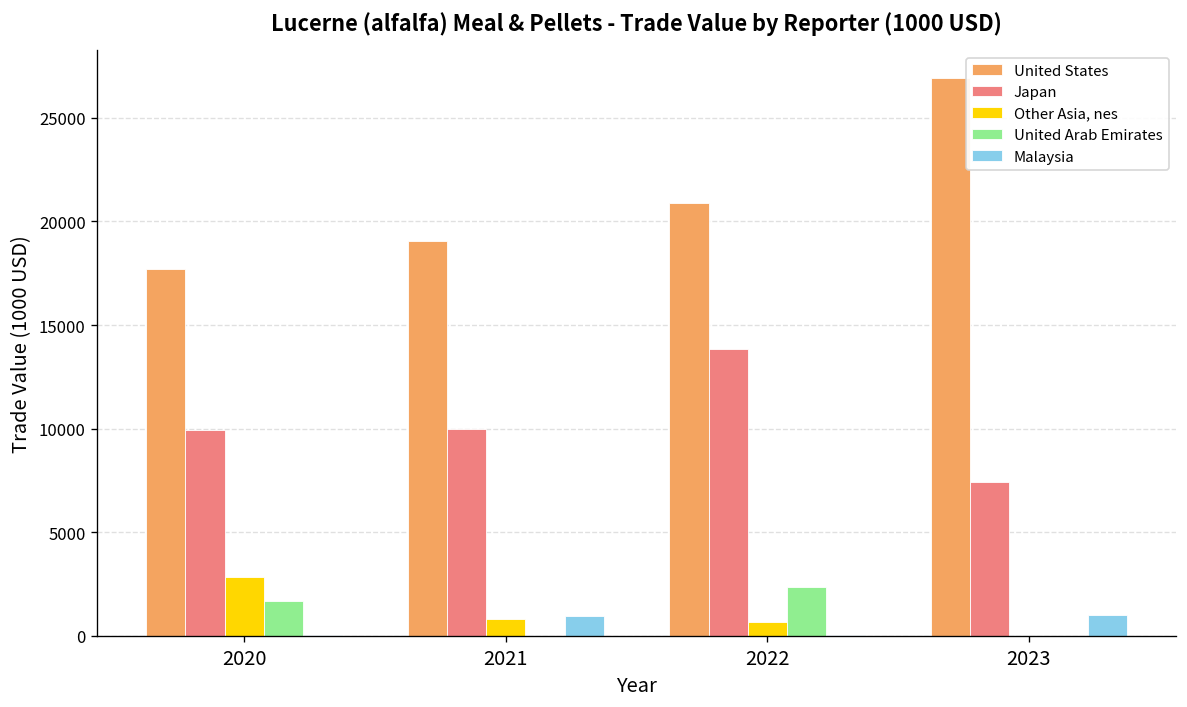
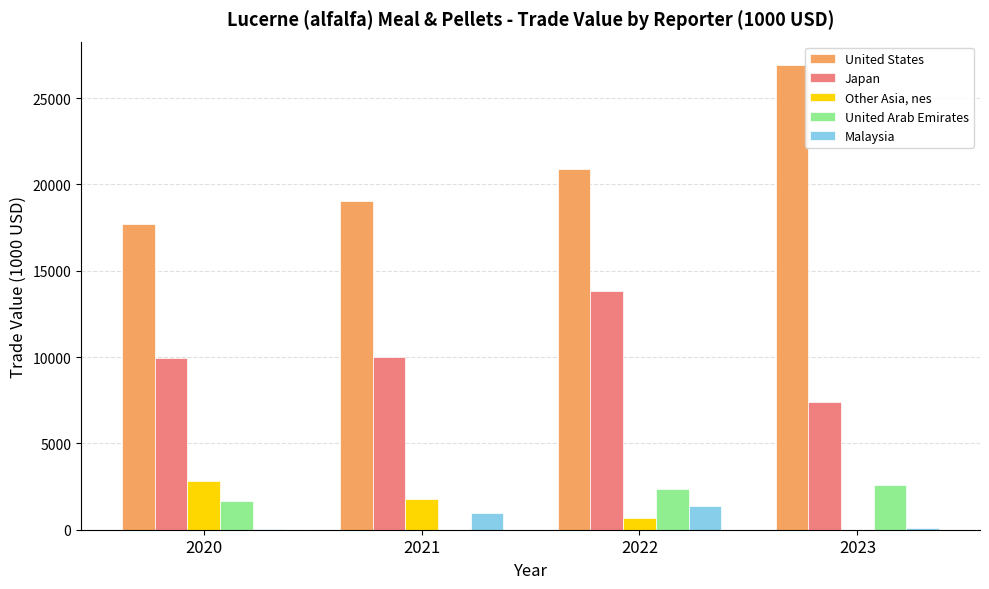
Other Asia, nes, 2021: 800 -> 1800
Malaysia, 2022: 0 -> 1400
United Arab Emirates, 2023: 0 -> 2600
Malaysia, 2023: 1000 -> 100
